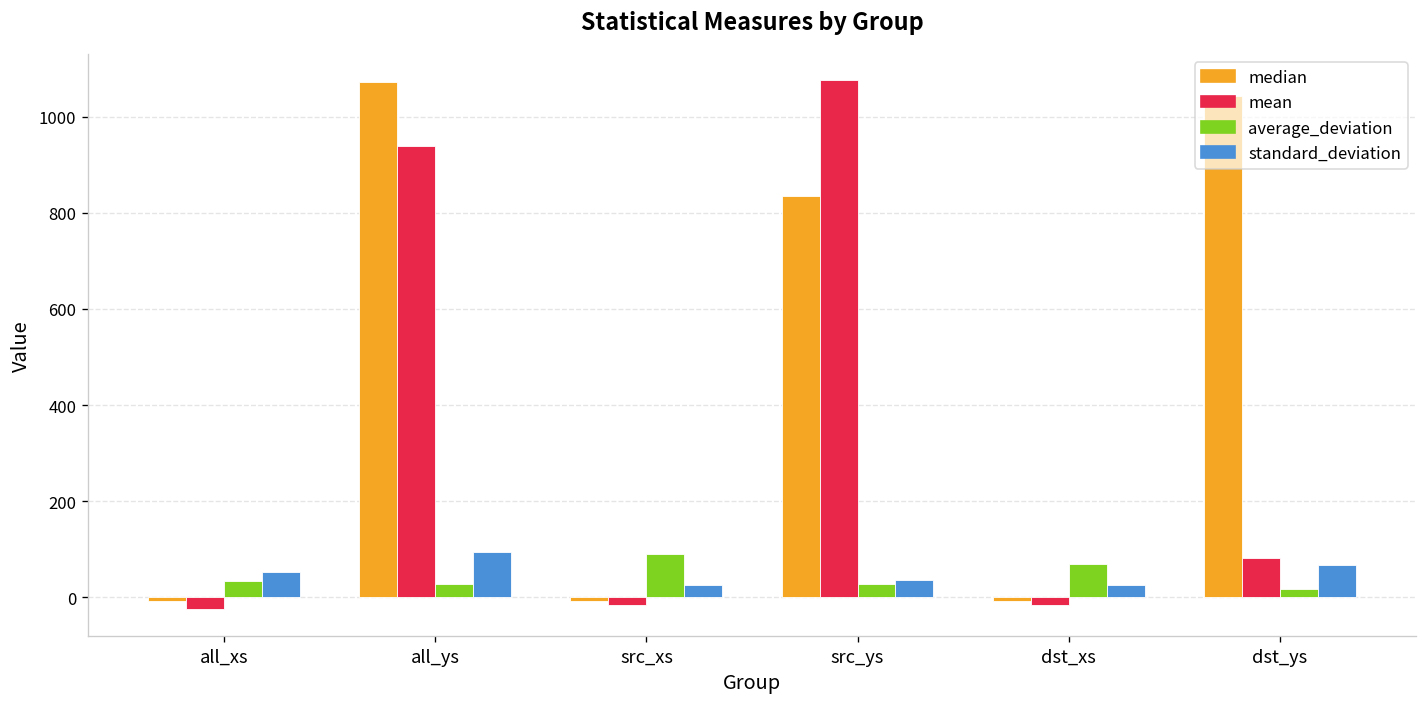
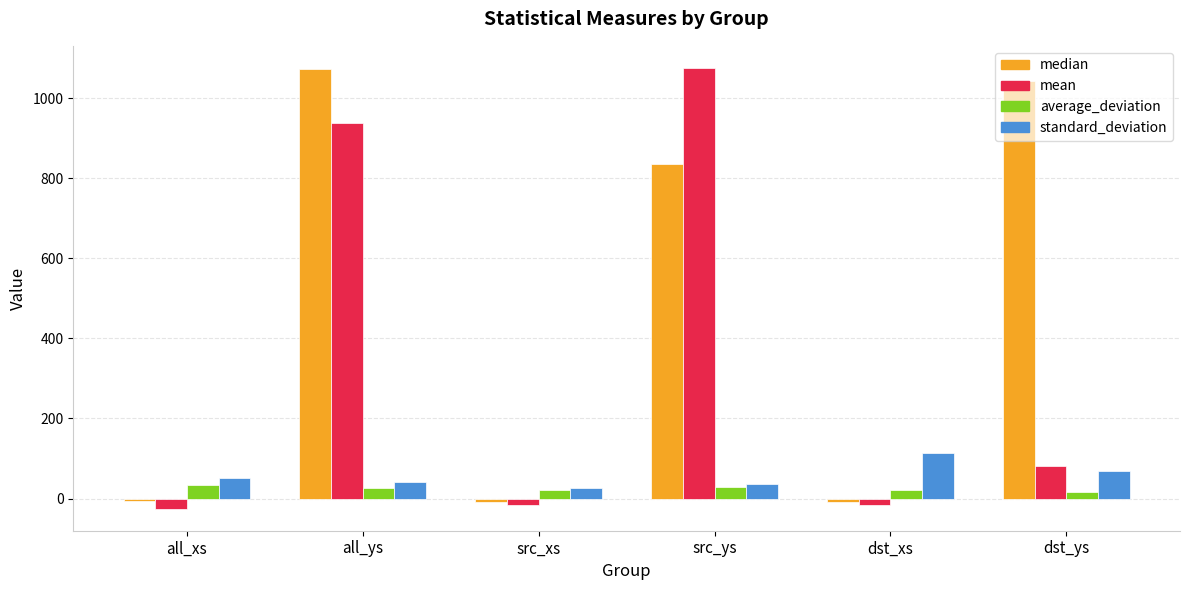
standard_deviation, all_ys: 90 -> 40
average_deviation, src_xs: 90 -> 20
average_deviation, dst_xs: 70 -> 20
standard_deviation, dst_xs: 30 -> 110
